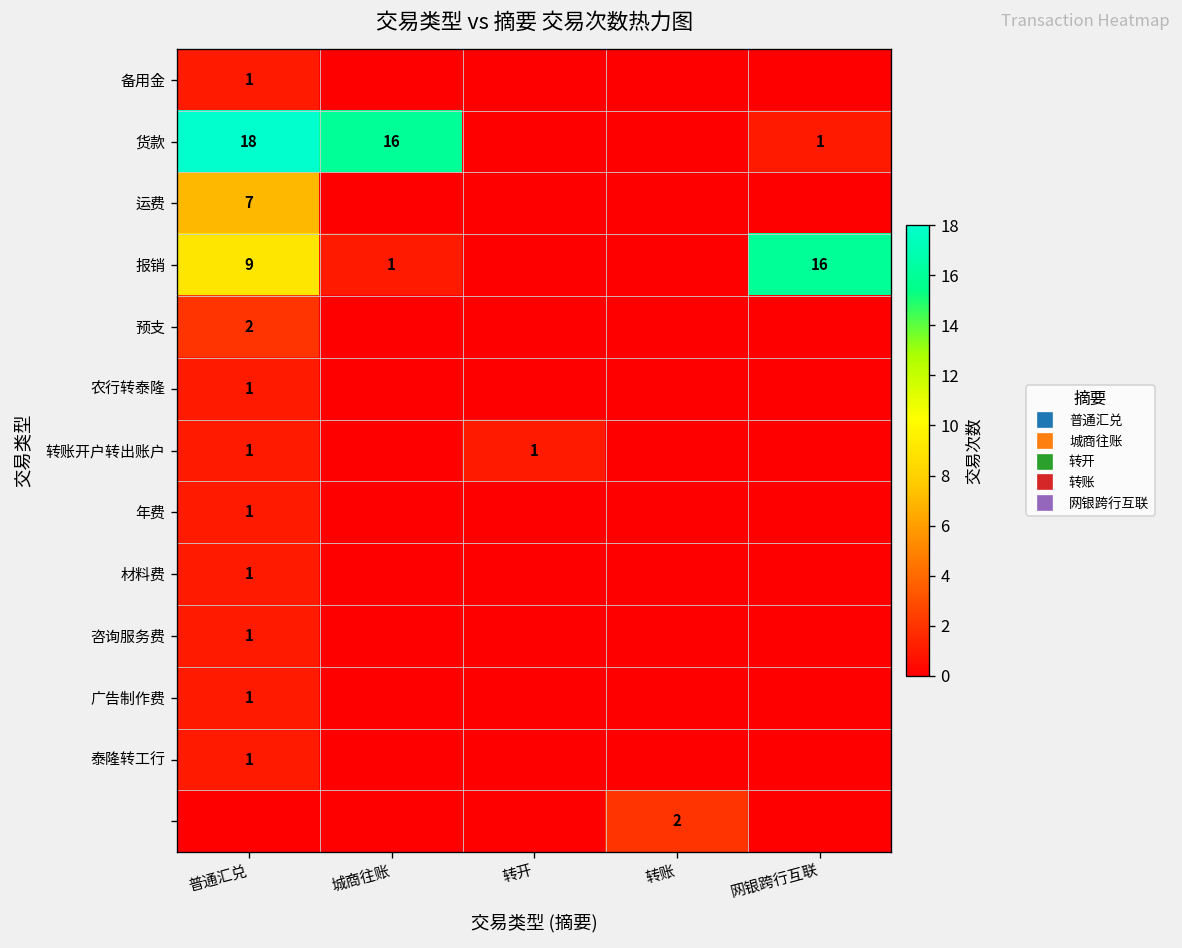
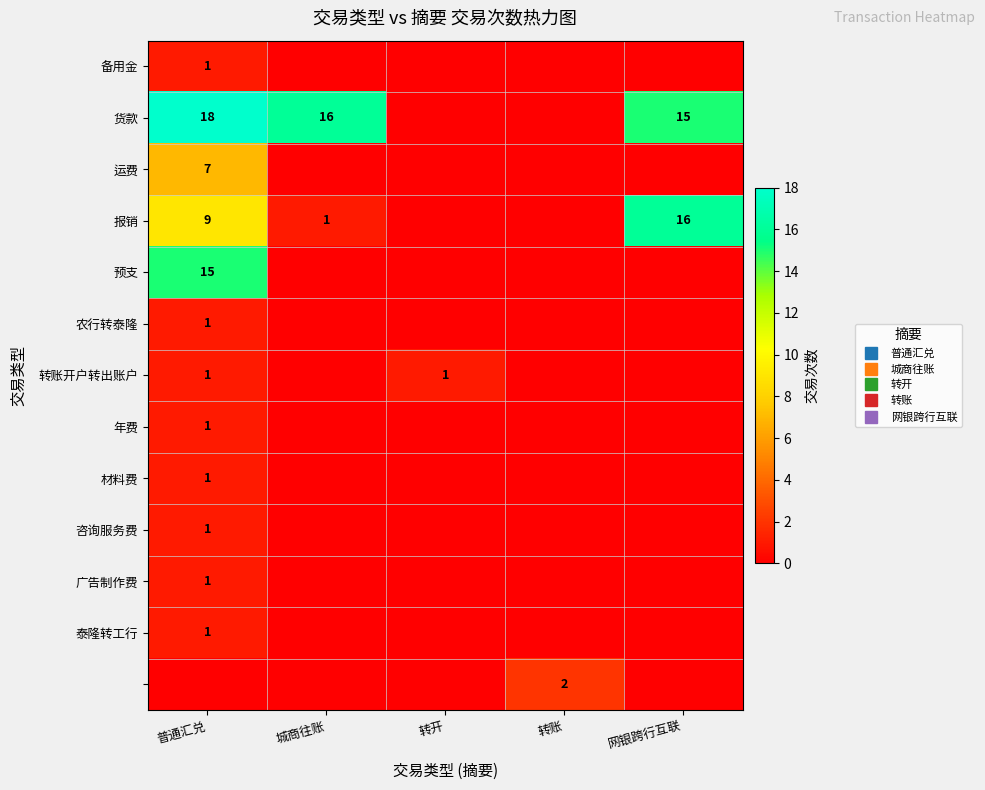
货款, 网银跨行互联: 1 -> 15
预支, 普通汇兑: 2 -> 15
